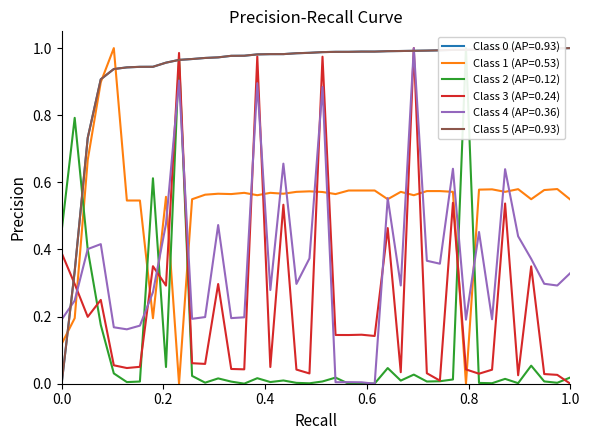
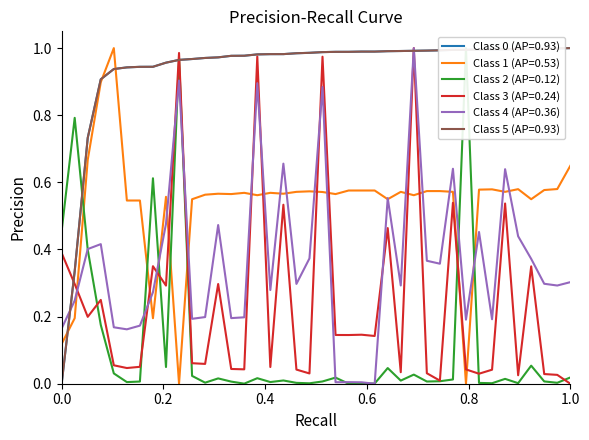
Class 4 (AP=0.36), 0.0: 0.19 -> 0.16
Class 1 (AP=0.53), 1.0: 0.55 -> 0.65
Class 4 (AP=0.36), 1.0: 0.33 -> 0.30
